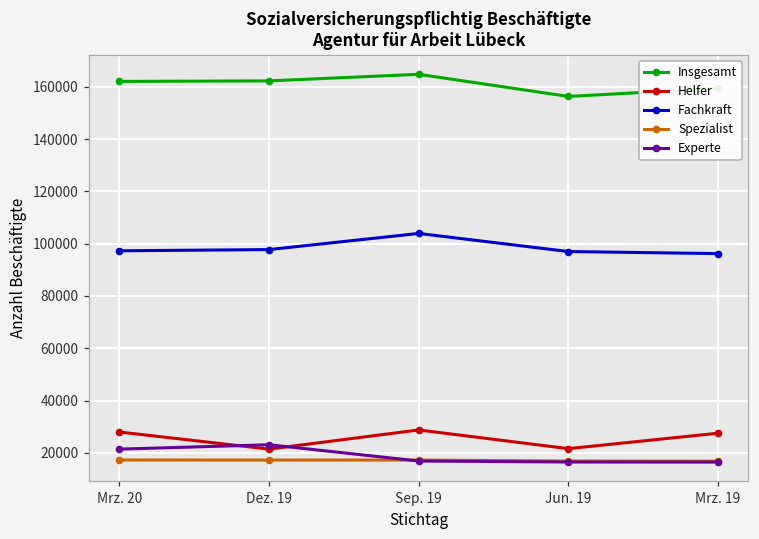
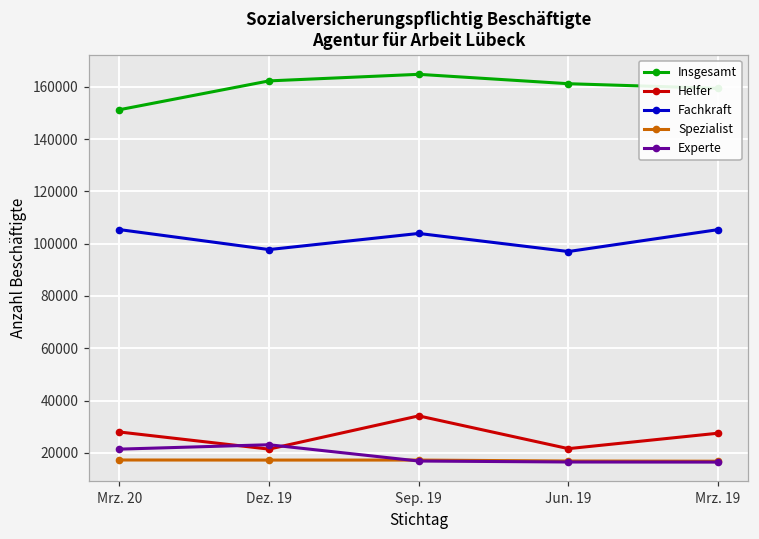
Insgesamt, Mrz. 20: 162000 -> 151000
Fachkraft, Mrz. 20: 97000 -> 105000
Helfer, Sep. 19: 29000 -> 34000
Insgesamt, Jun. 19: 156000 -> 161000
Fachkraft, Mrz. 19: 96000 -> 105000
